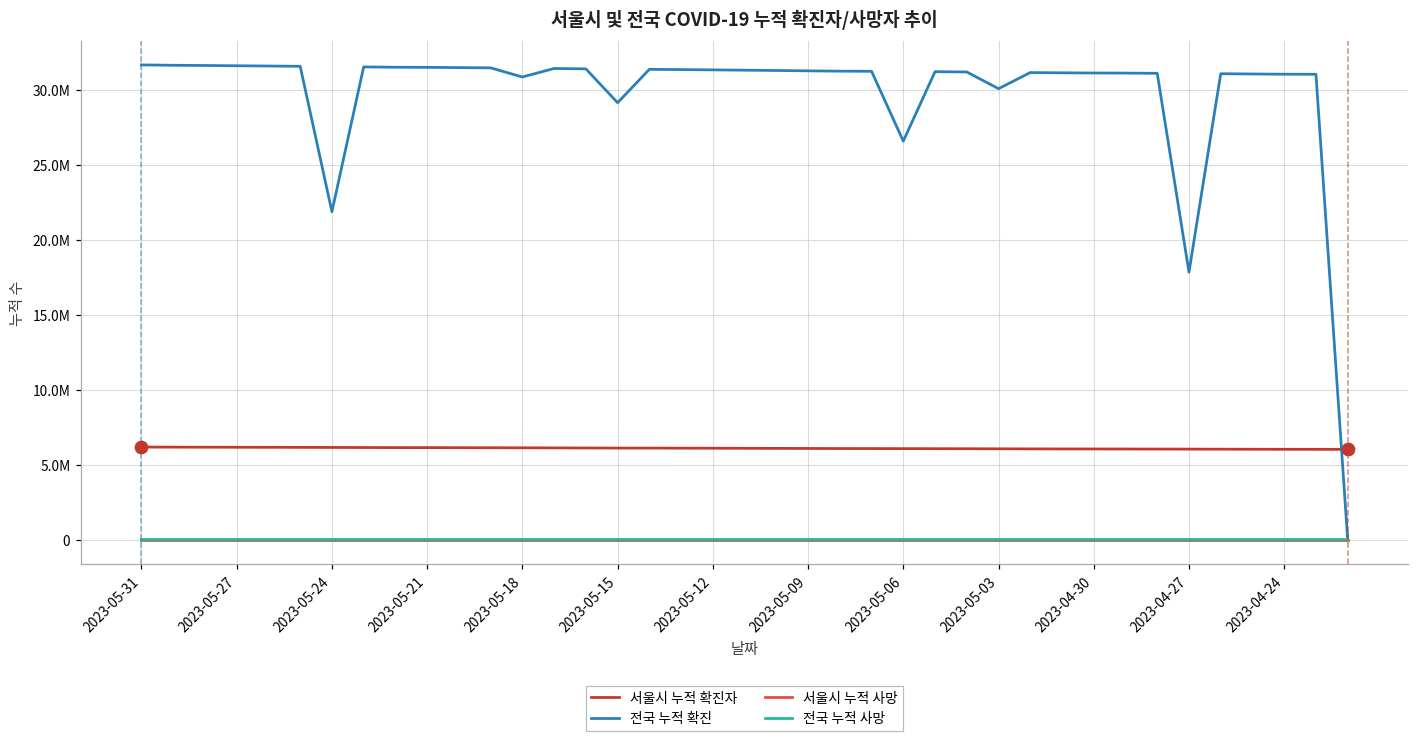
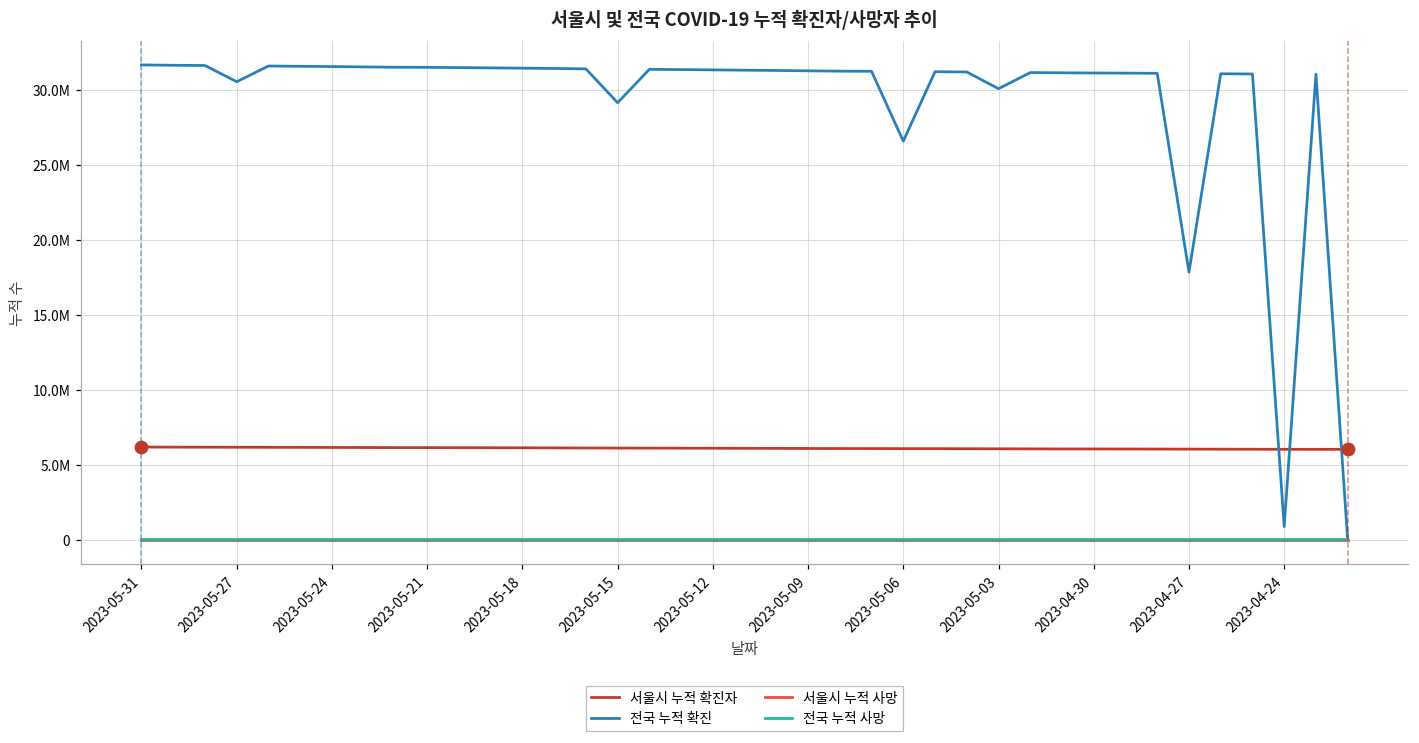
전국 누적 확진, 2023-05-27: 31600000 -> 30600000
전국 누적 확진, 2023-05-24: 21900000 -> 31600000
전국 누적 확진, 2023-05-18: 30900000 -> 31500000
전국 누적 확진, 2023-04-24: 31100000 -> 900000
